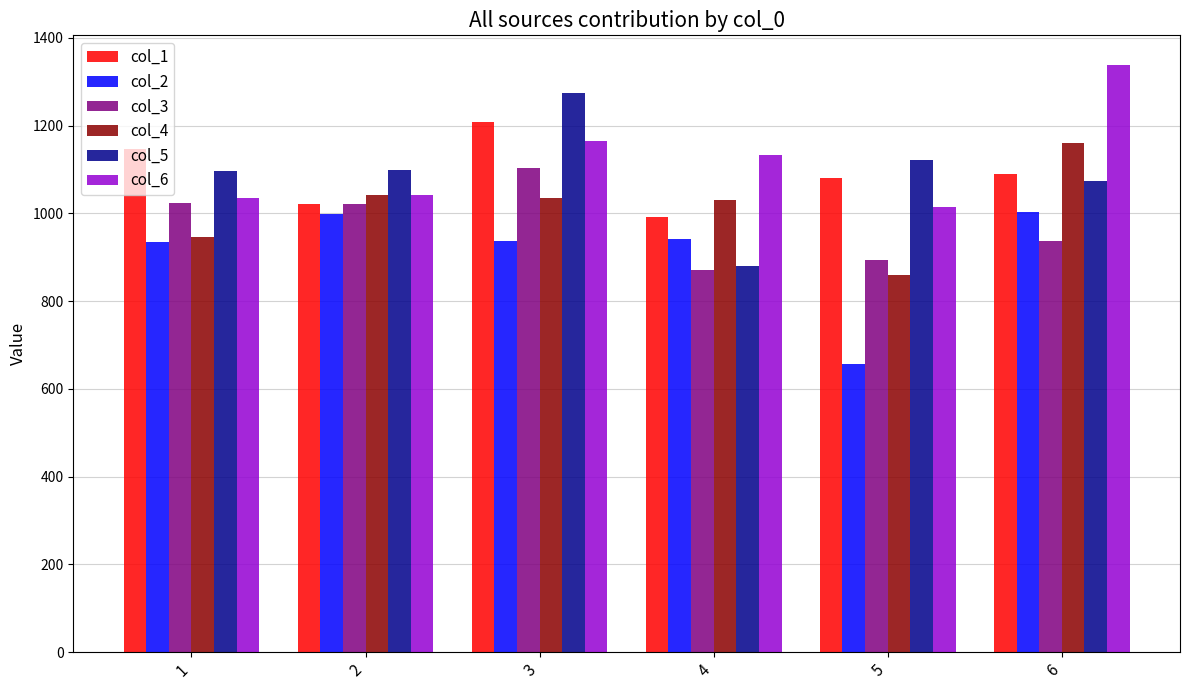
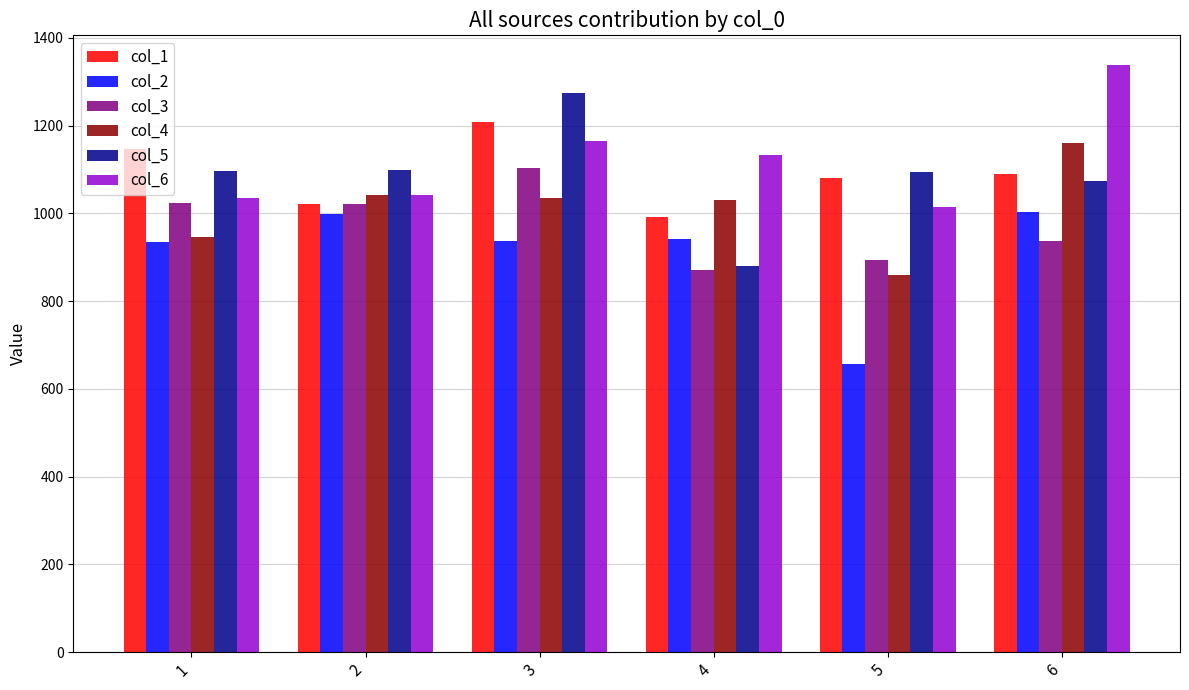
col_5, 5: 1120 -> 1090
